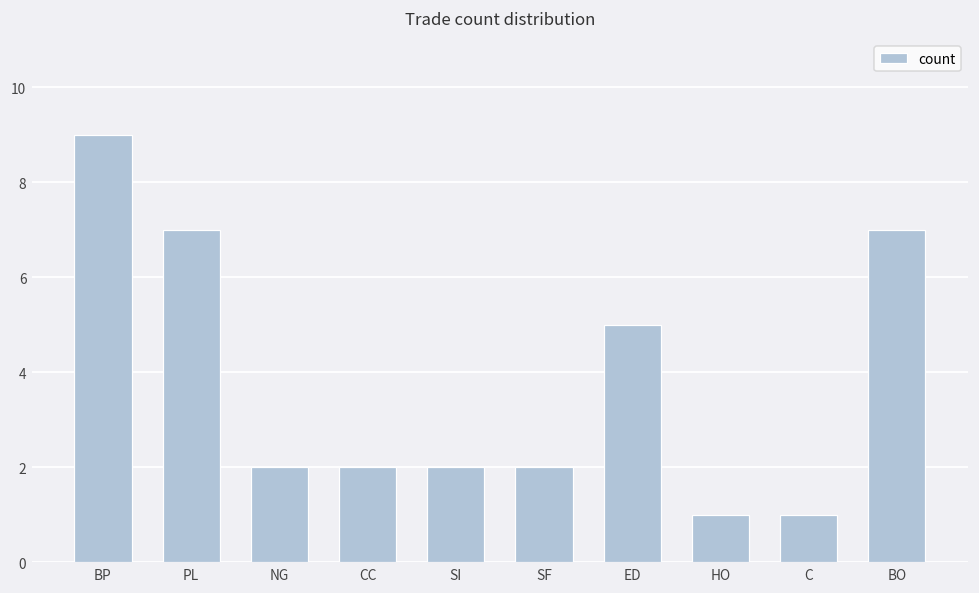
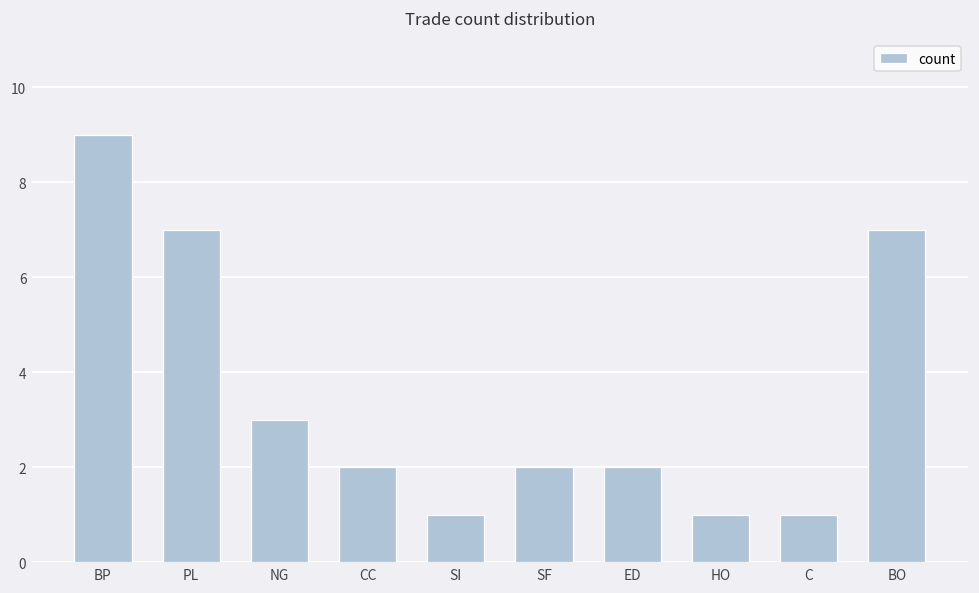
NG: 2 -> 3
SI: 2 -> 1
ED: 5 -> 2
